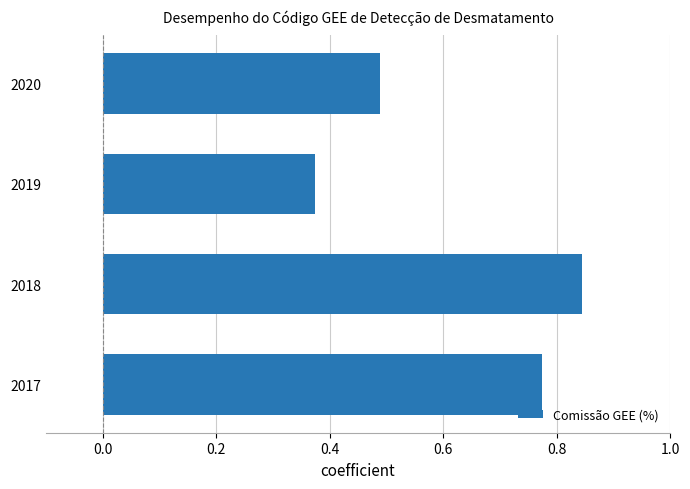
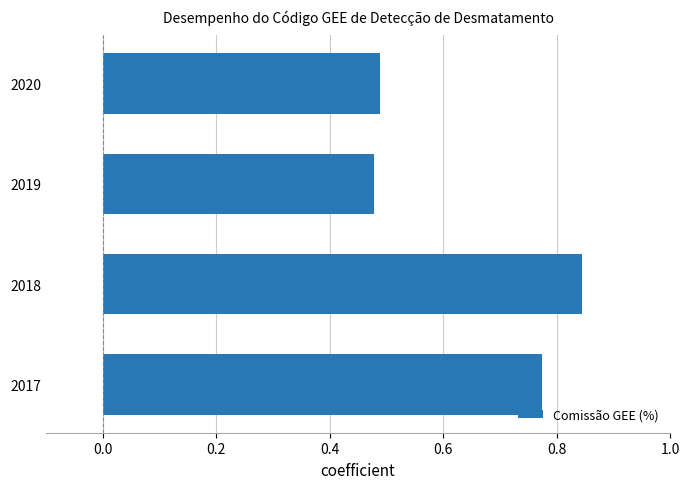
2019: 0.37 -> 0.48
